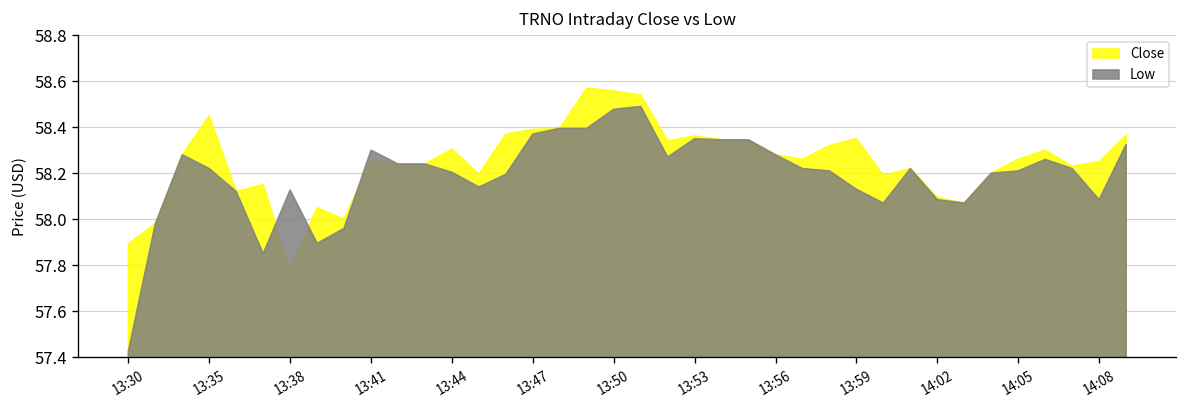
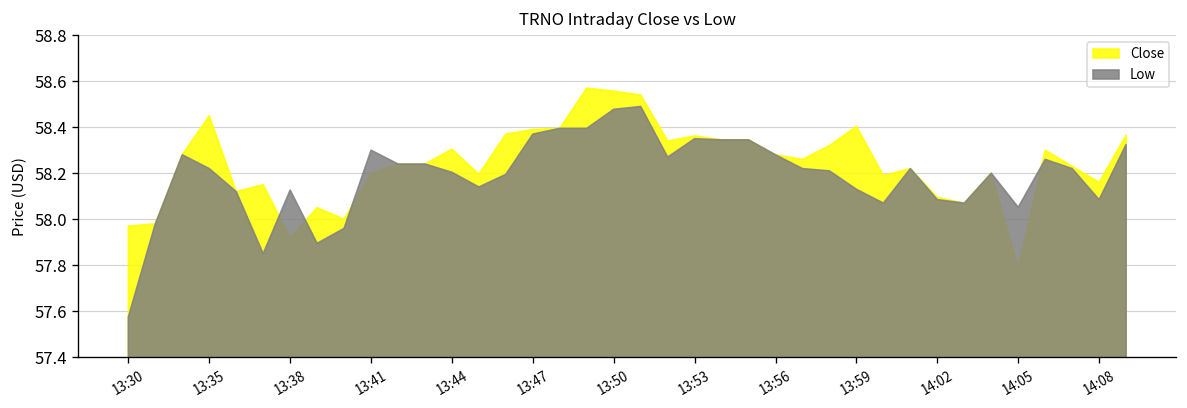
Close, 13:30: 57.89 -> 57.97
Low, 13:30: 57.43 -> 57.58
Close, 13:38: 57.78 -> 57.92
Close, 13:41: 58.26 -> 58.20
Close, 13:59: 58.35 -> 58.40
Close, 14:05: 58.26 -> 57.79
Low, 14:05: 58.21 -> 58.05
Close, 14:08: 58.25 -> 58.16
